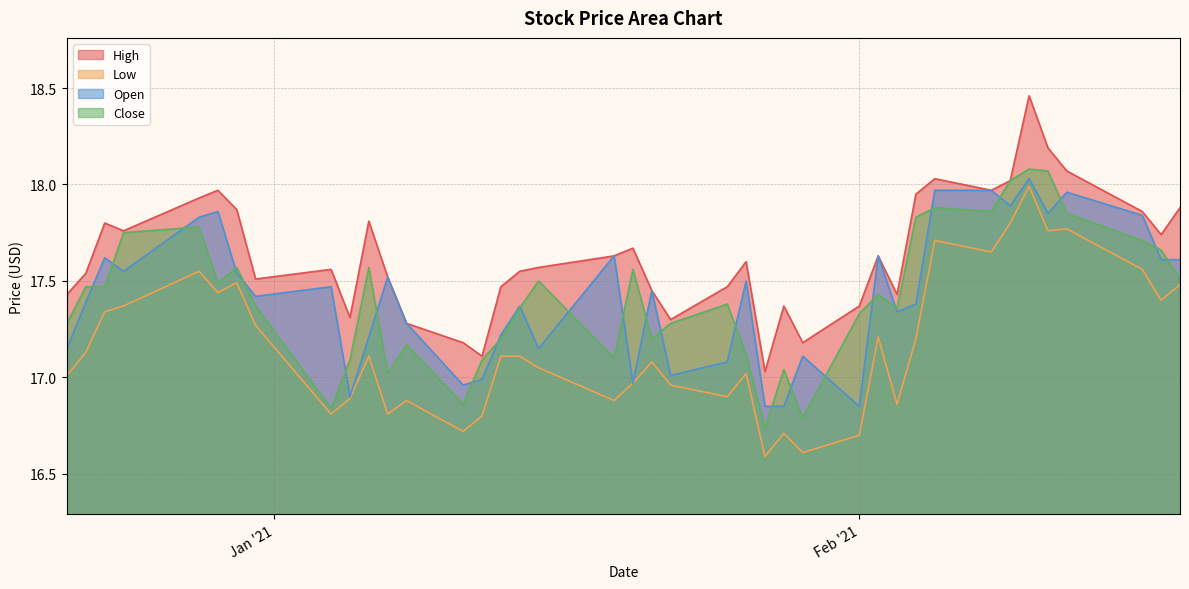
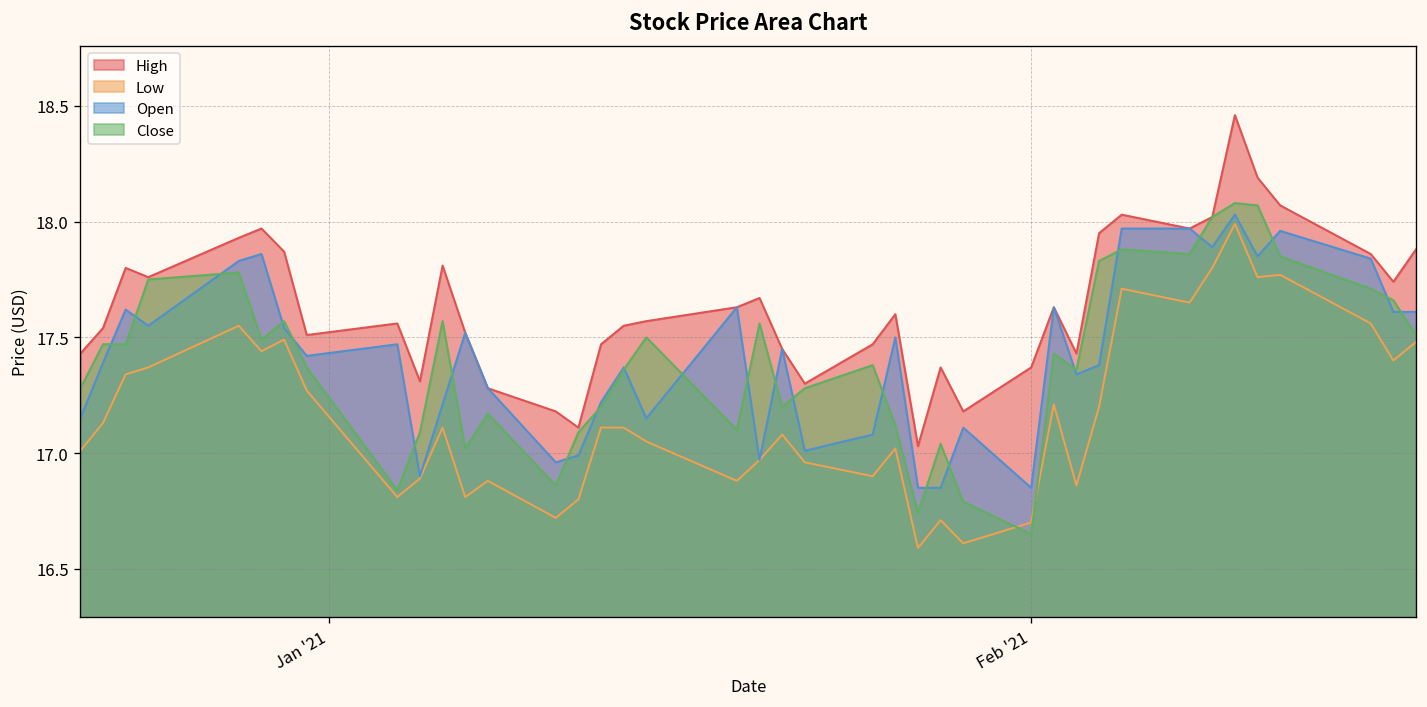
Close, Feb '21: 17.33 -> 16.65
